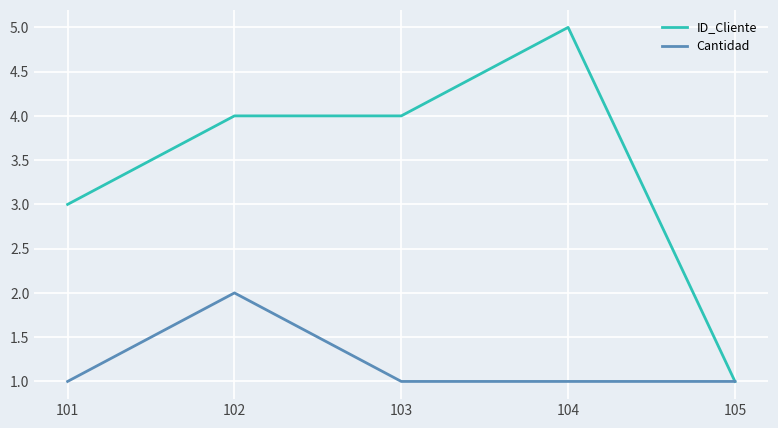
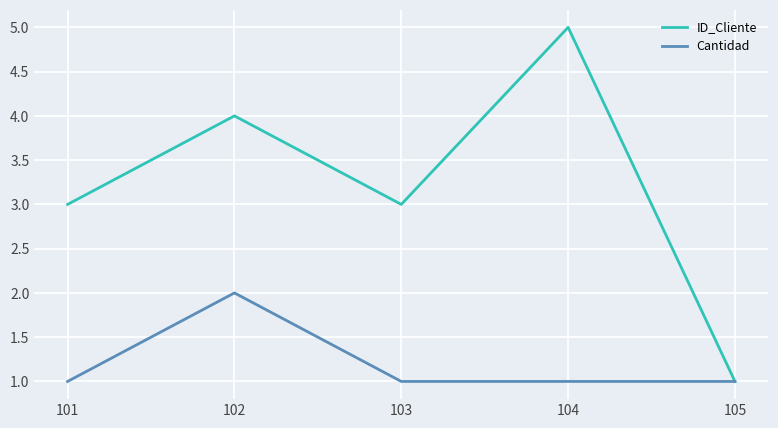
ID_Cliente, 103: 4 -> 3
